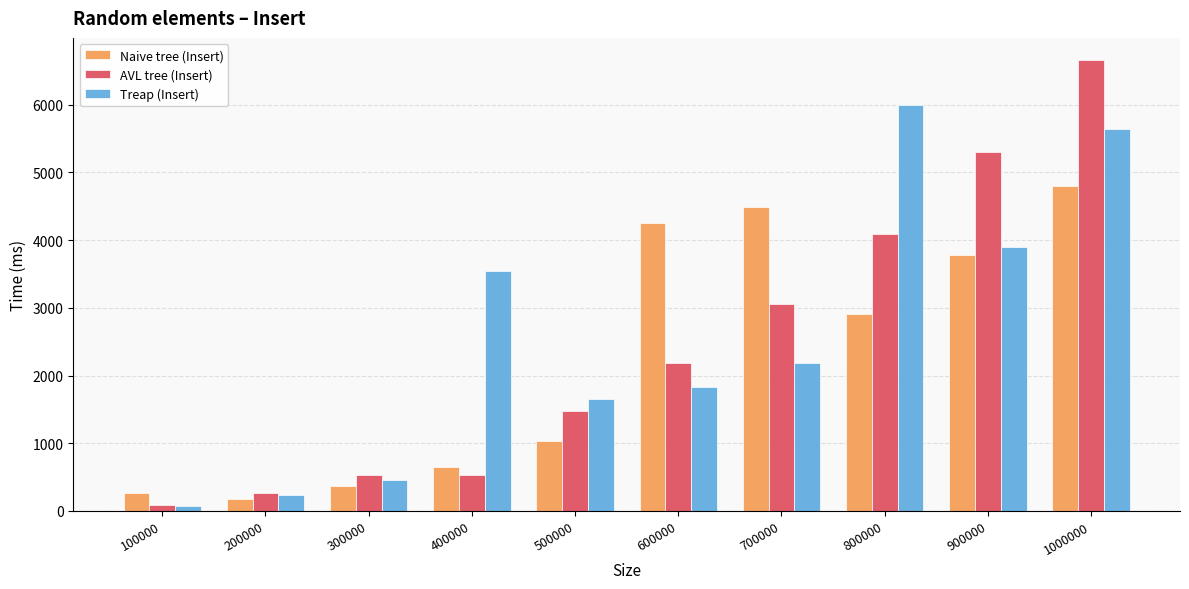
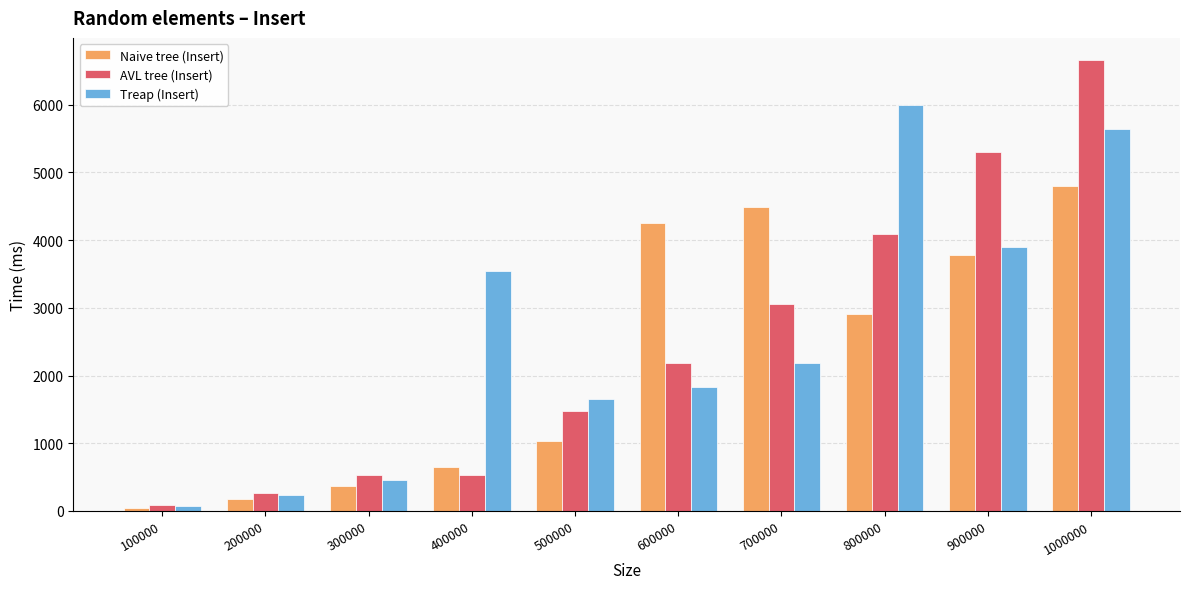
Naive tree (Insert), 100000: 300 -> 0
